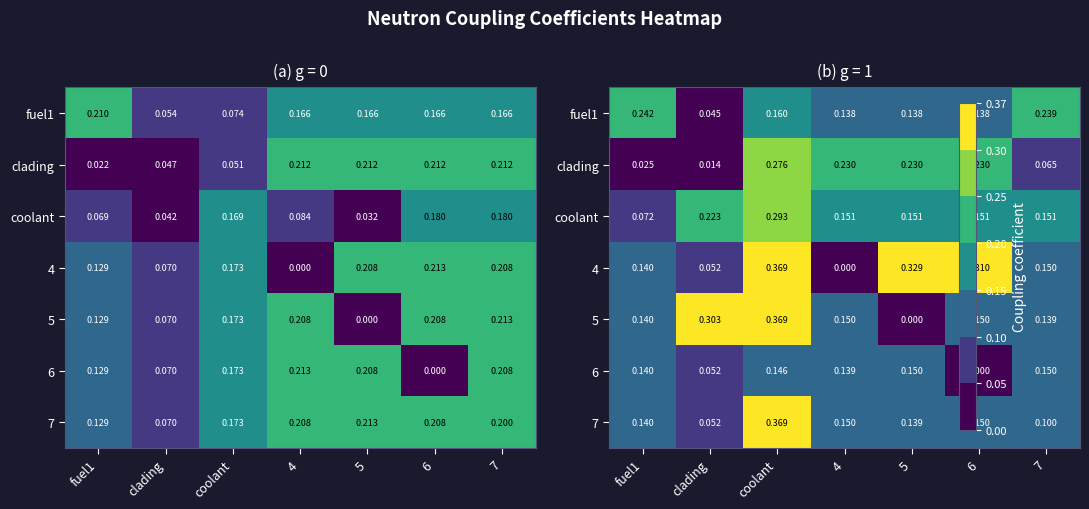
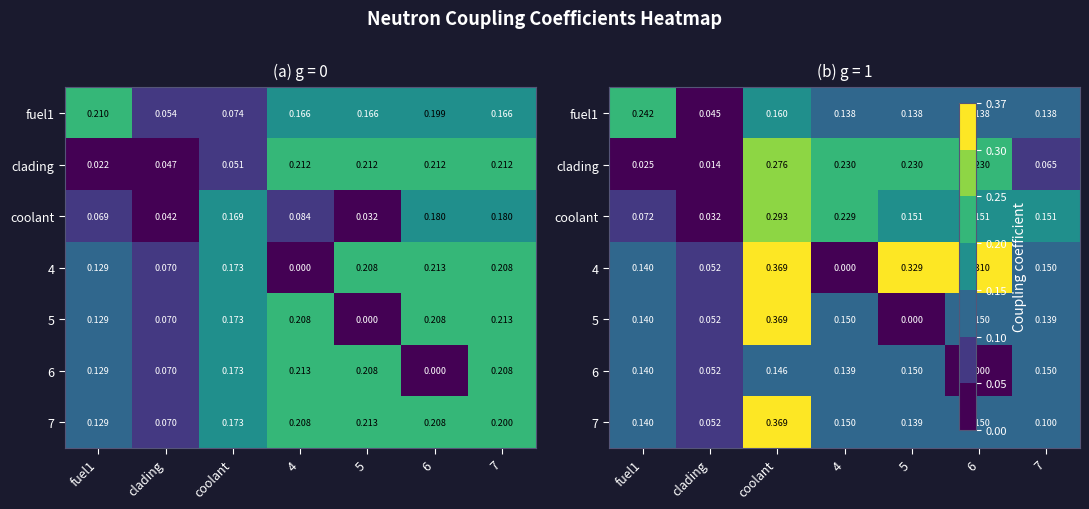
(a) g = 0, fuel1, 6: 0.166 -> 0.199
(b) g = 1, fuel1, 7: 0.239 -> 0.138
(b) g = 1, coolant, clading: 0.223 -> 0.032
(b) g = 1, coolant, 4: 0.151 -> 0.229
(b) g = 1, 5, clading: 0.303 -> 0.052
